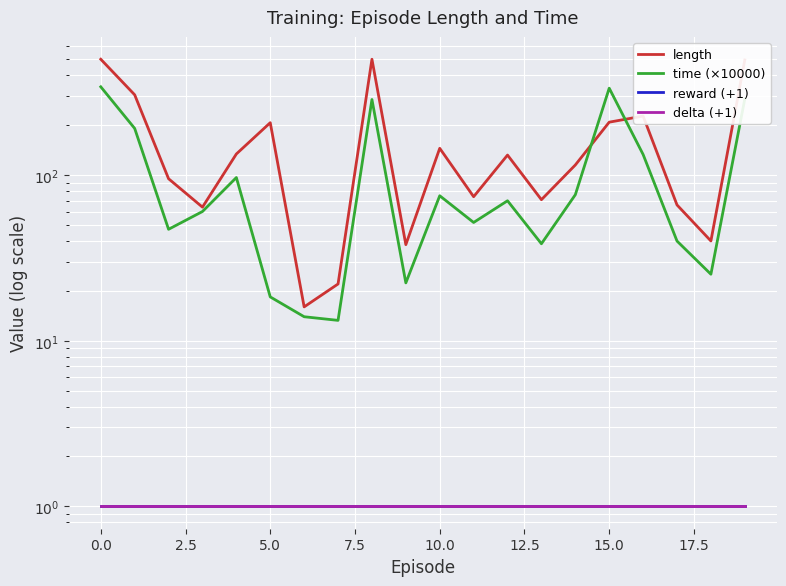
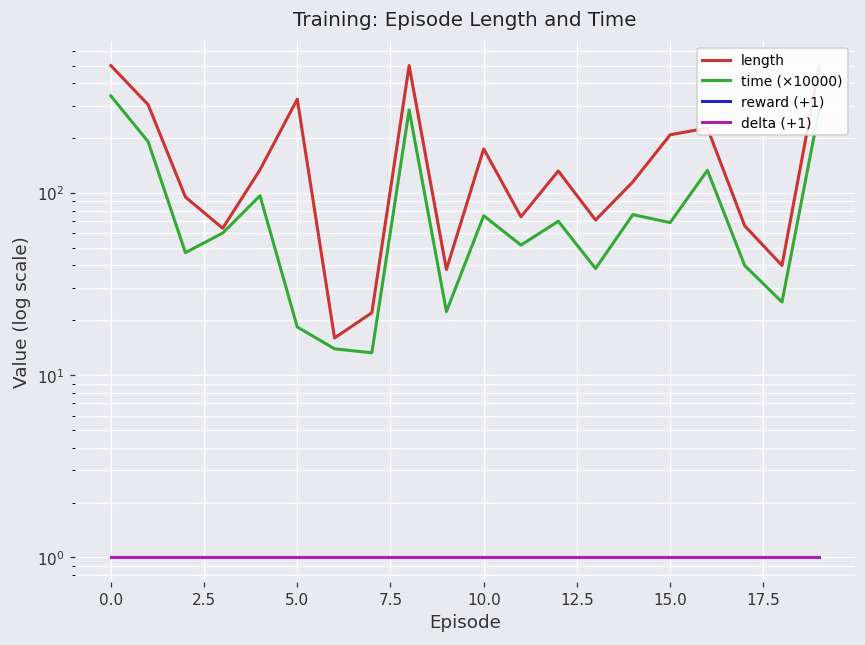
length, 5.0: 210 -> 330
length, 10.0: 150 -> 170
time (×10000), 15.0: 330 -> 69
